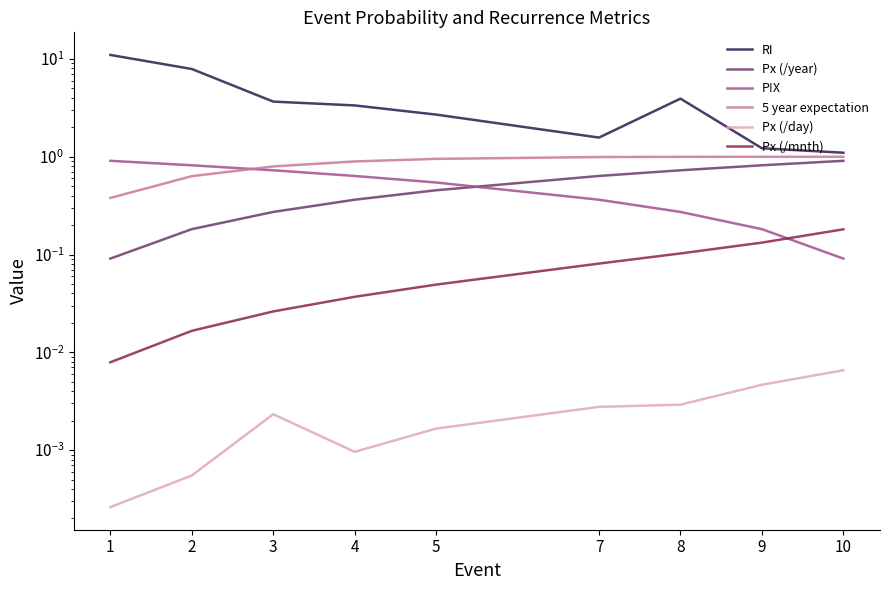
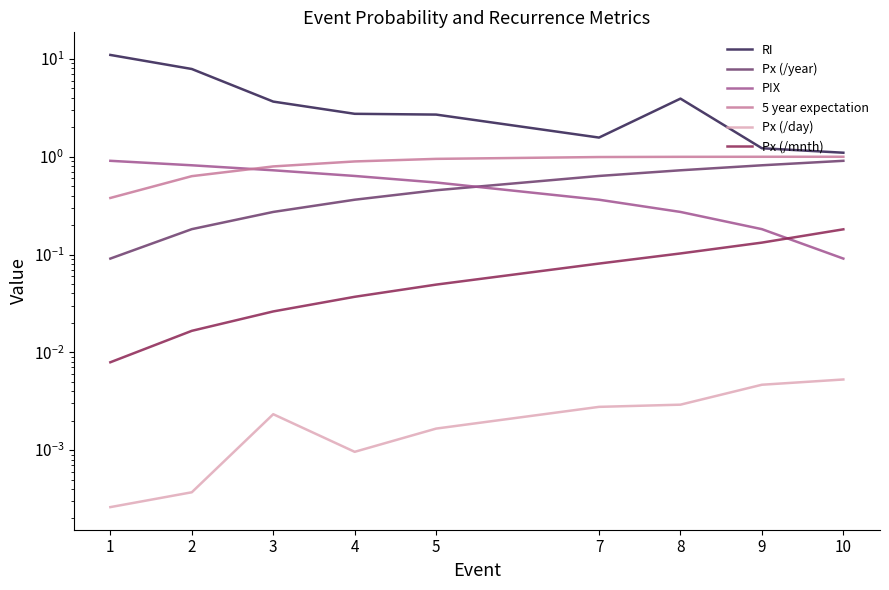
Px (/day), 2: 0.0005 -> 0.00037
RI, 4: 3.4 -> 2.8
Px (/day), 10: 0.007 -> 0.005
